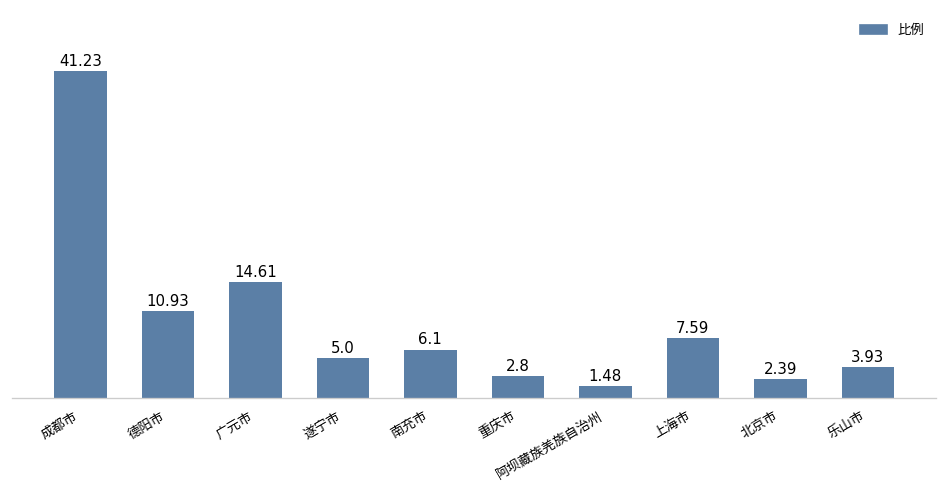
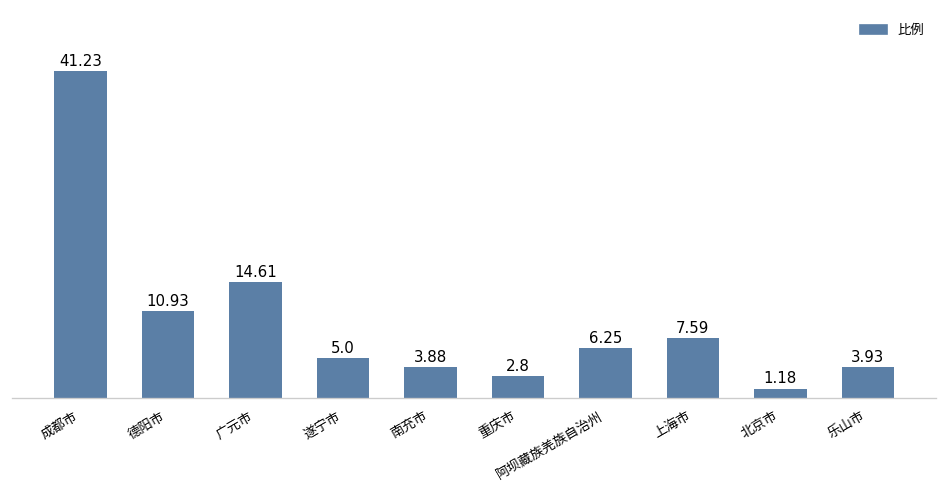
南充市: 6.1 -> 3.88
阿坝藏族羌族自治州: 1.48 -> 6.25
北京市: 2.39 -> 1.18
